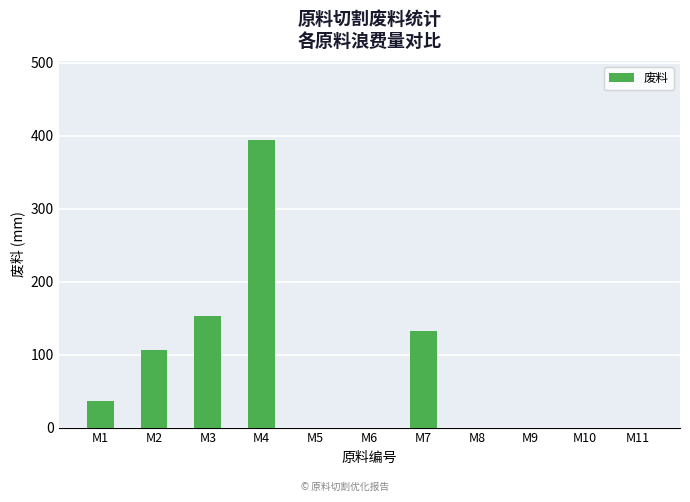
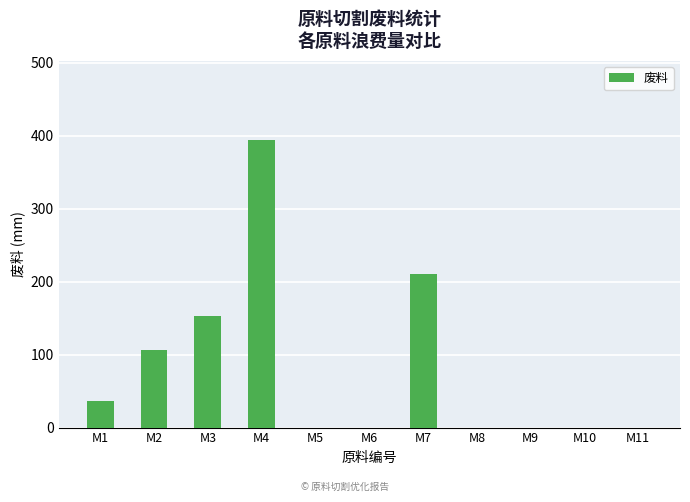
M7: 130 -> 210
